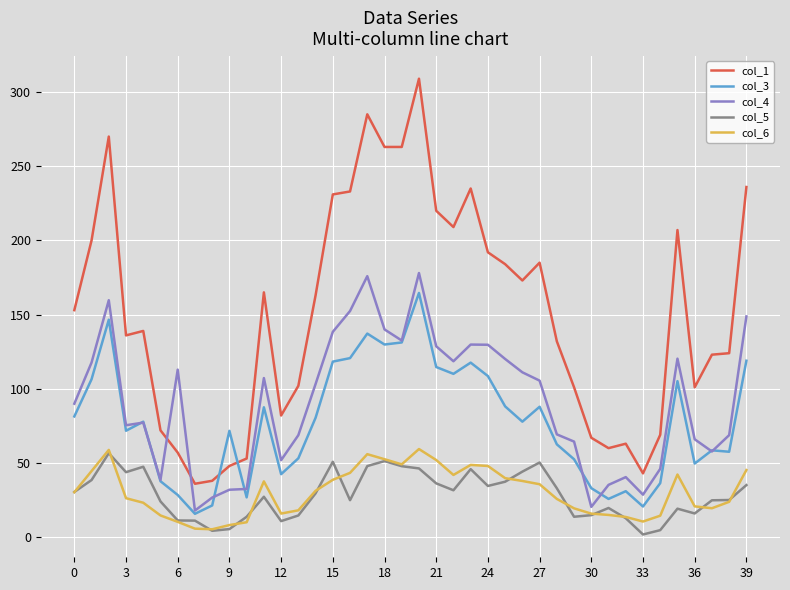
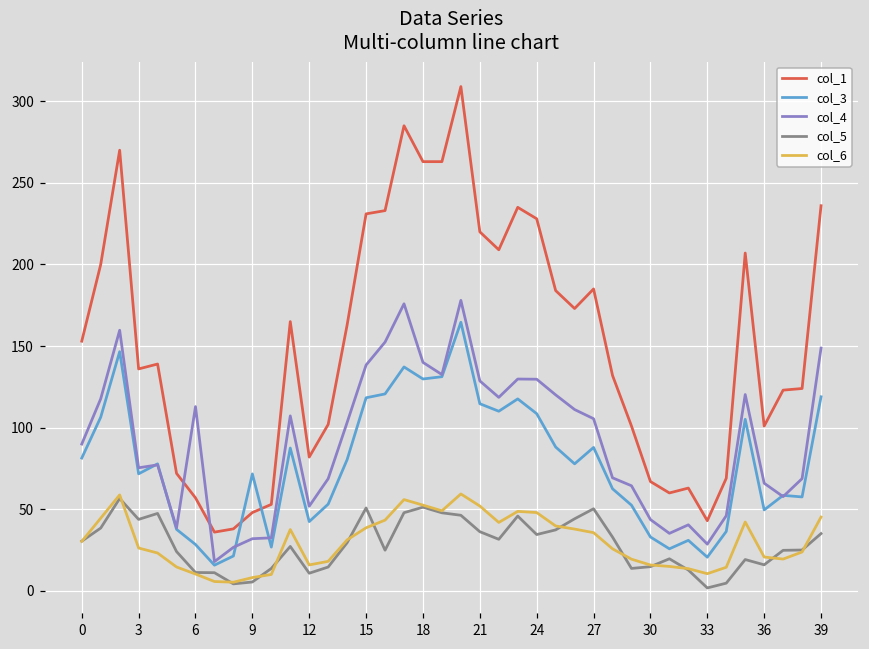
col_1, 24: 192 -> 228
col_4, 30: 20 -> 44
